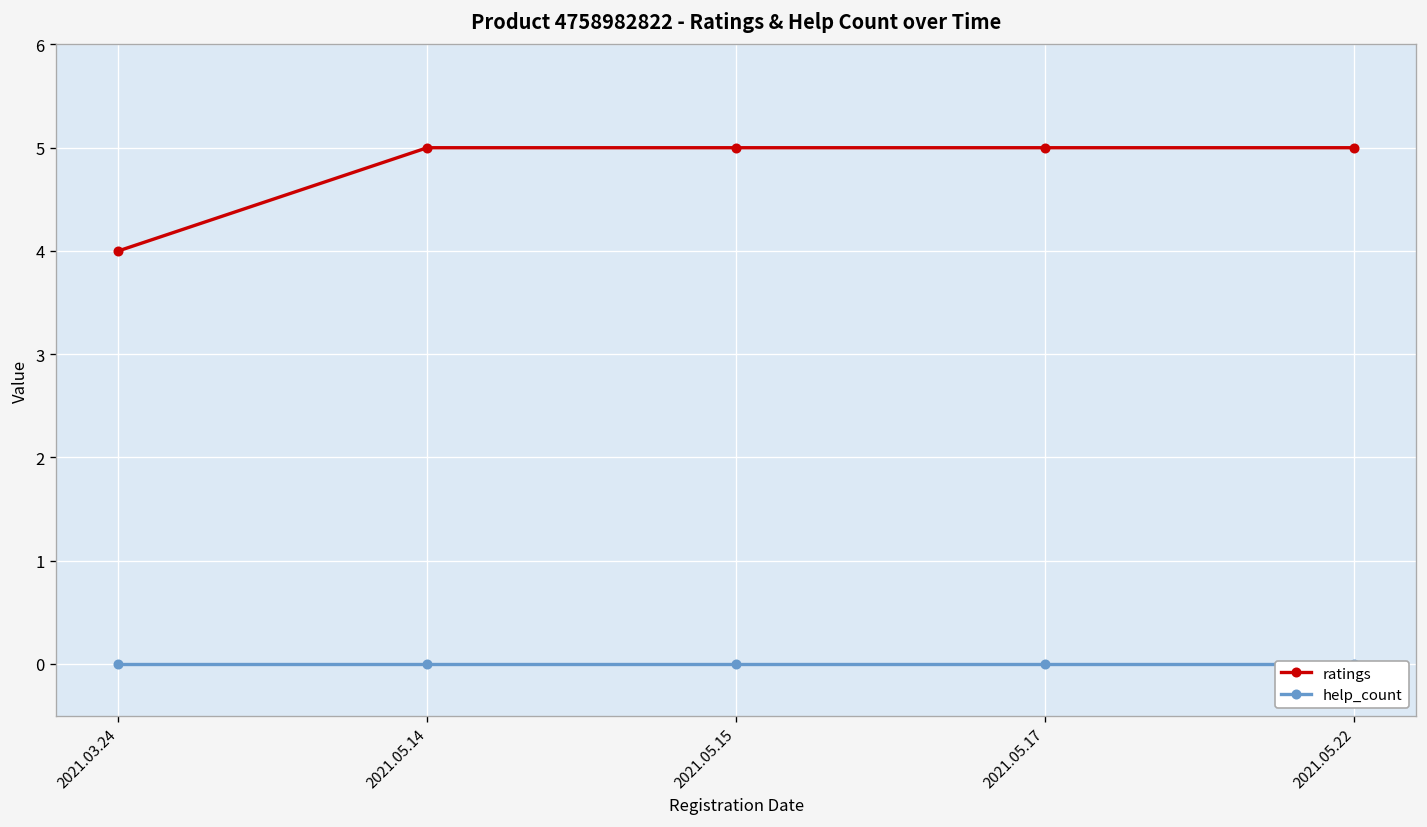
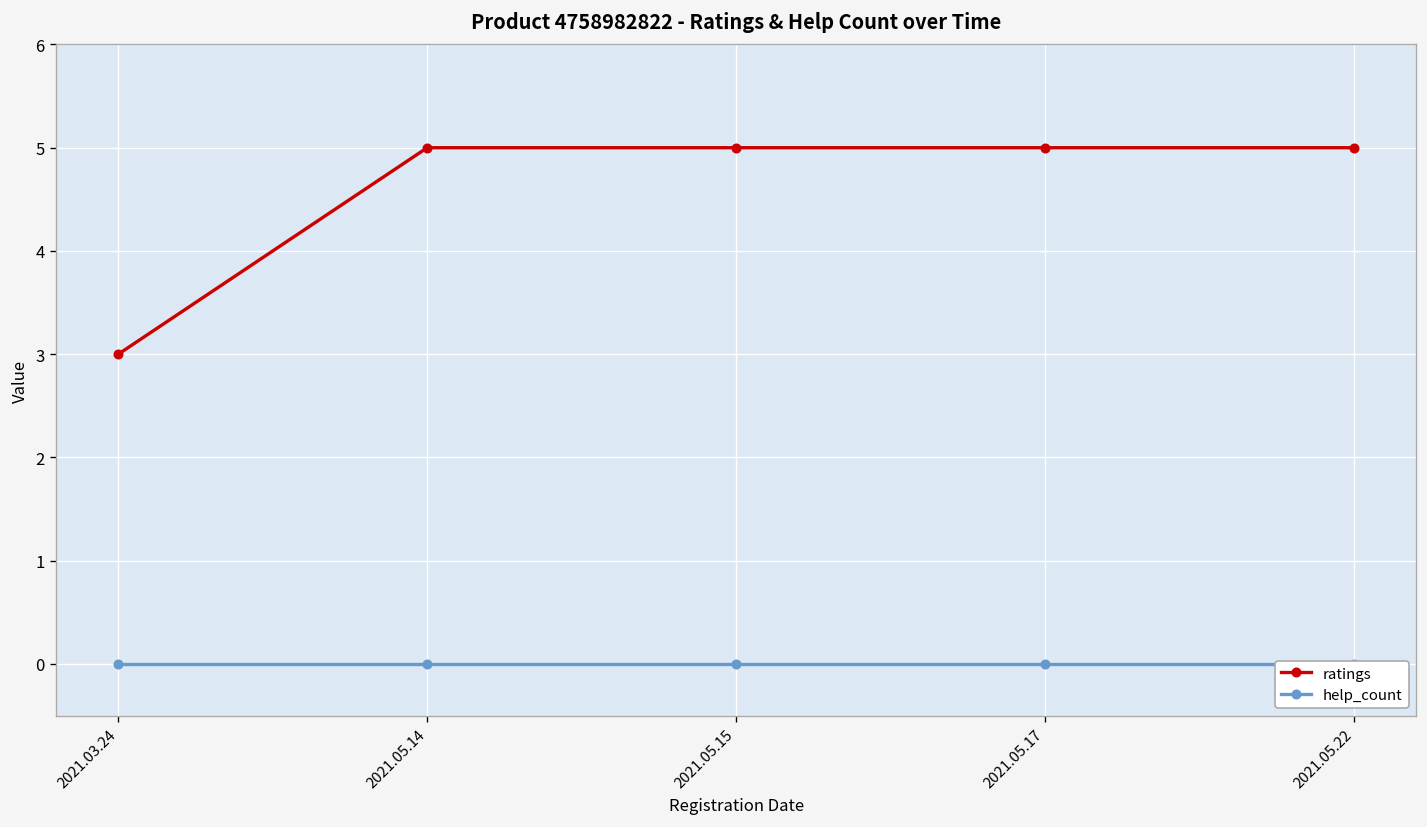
ratings, 2021.03.24: 4 -> 3
